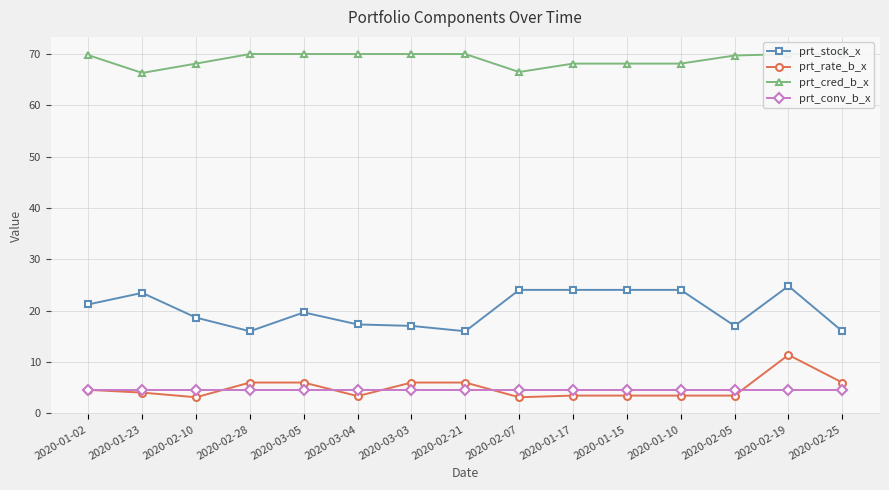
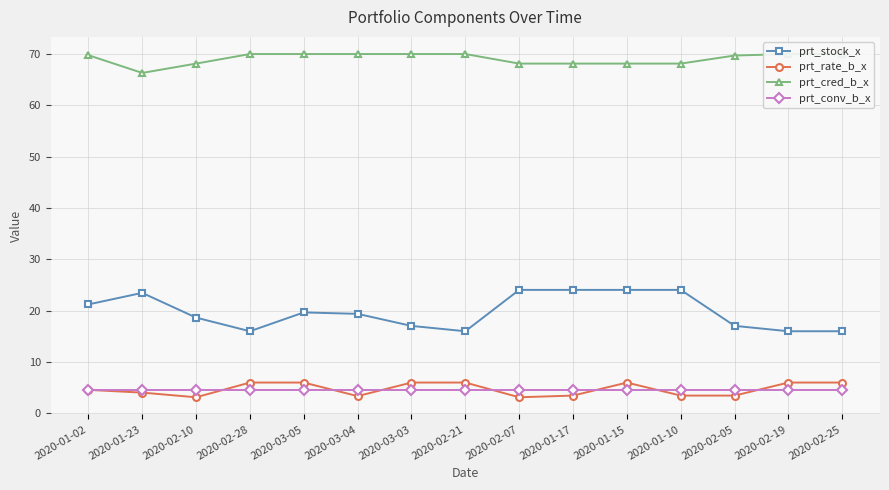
prt_stock_x, 2020-03-04: 17 -> 19
prt_cred_b_x, 2020-02-07: 66 -> 68
prt_rate_b_x, 2020-01-15: 3 -> 6
prt_stock_x, 2020-02-19: 25 -> 16
prt_rate_b_x, 2020-02-19: 11 -> 6
